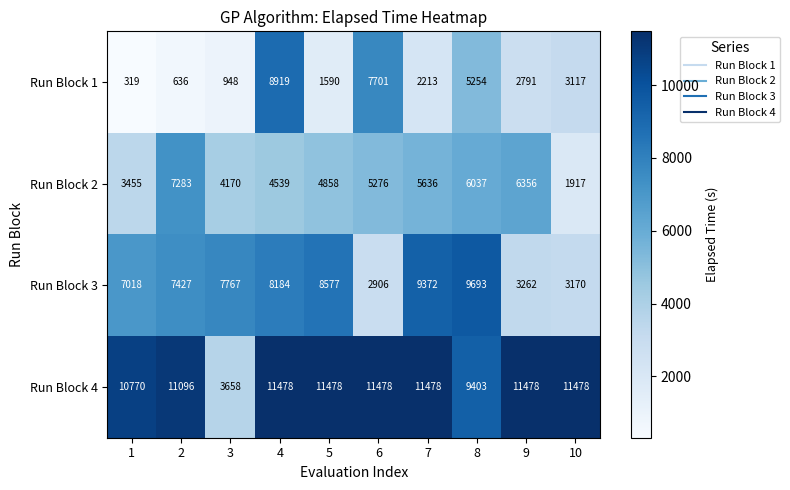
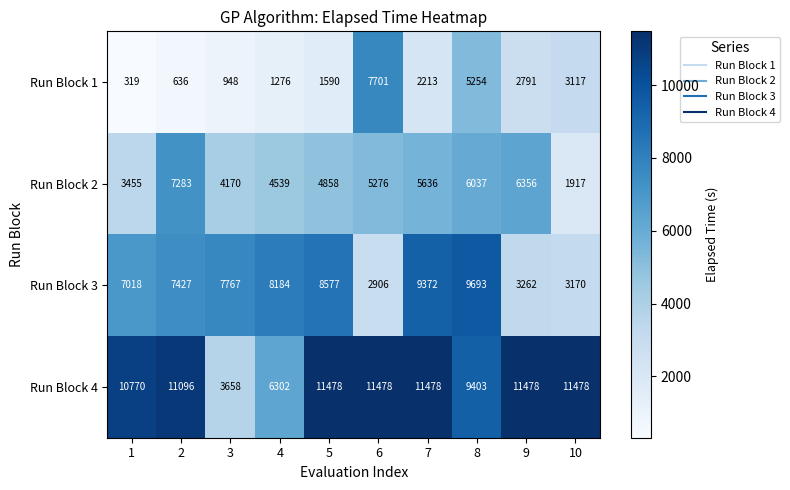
Run Block 1, 4: 8919 -> 1276
Run Block 4, 4: 11478 -> 6302
